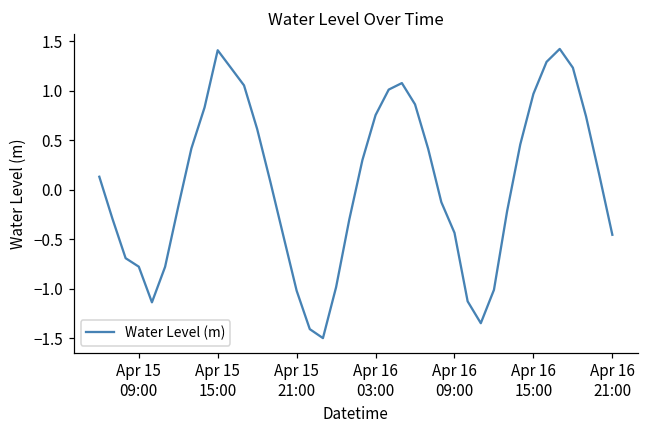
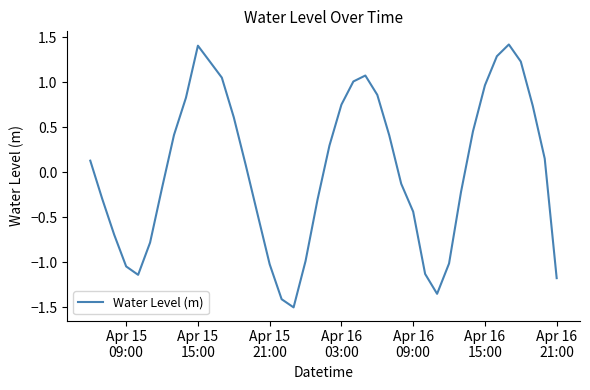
Apr 15 09:00: -0.8 -> -1.0
Apr 16 21:00: -0.5 -> -1.2
